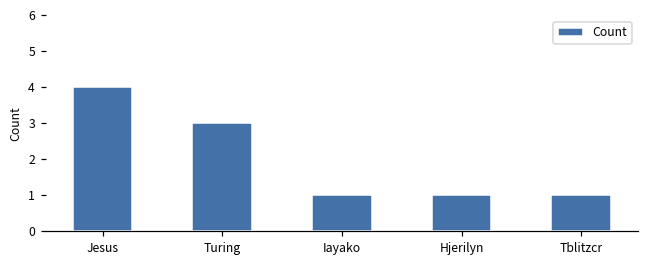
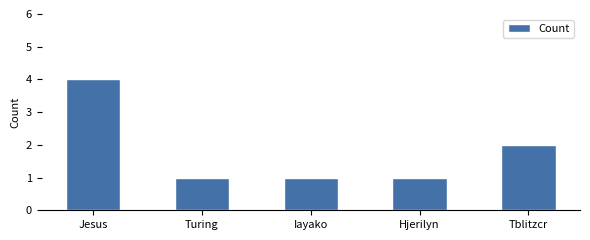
Turing: 3 -> 1
Tblitzcr: 1 -> 2
